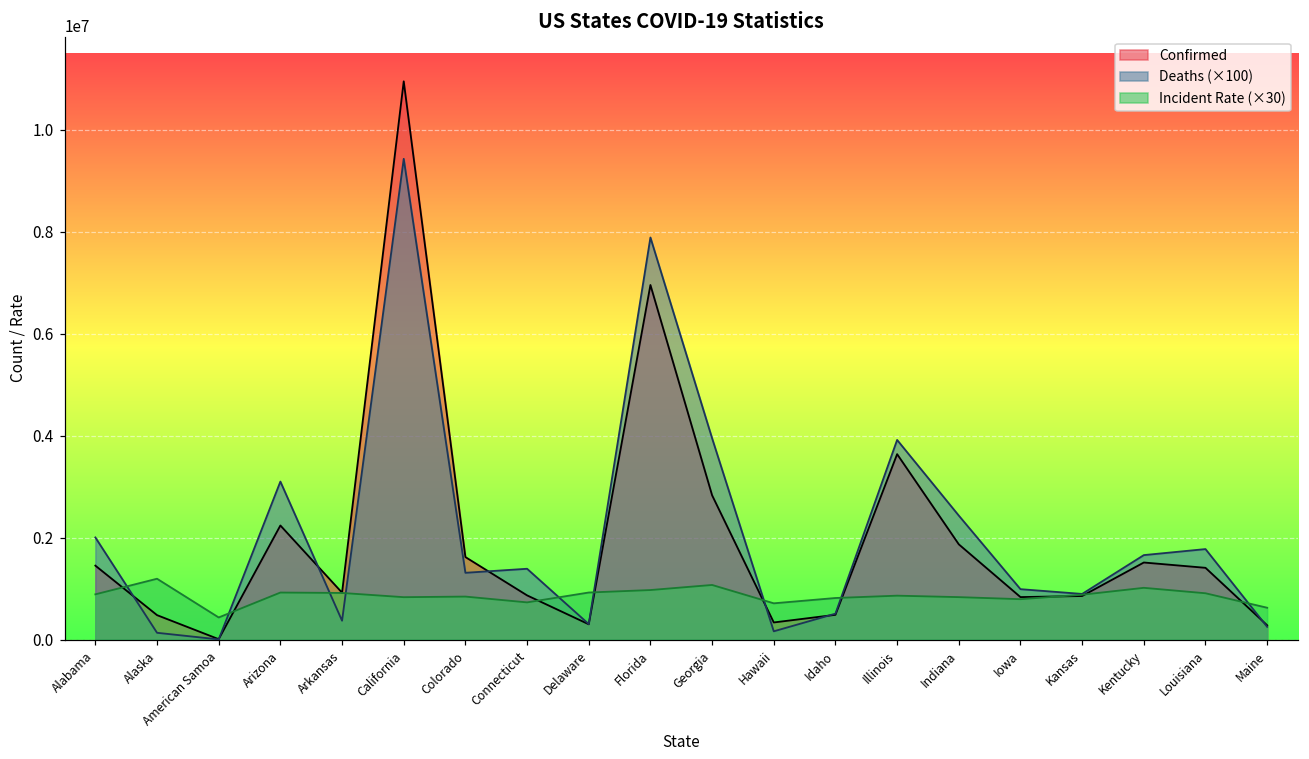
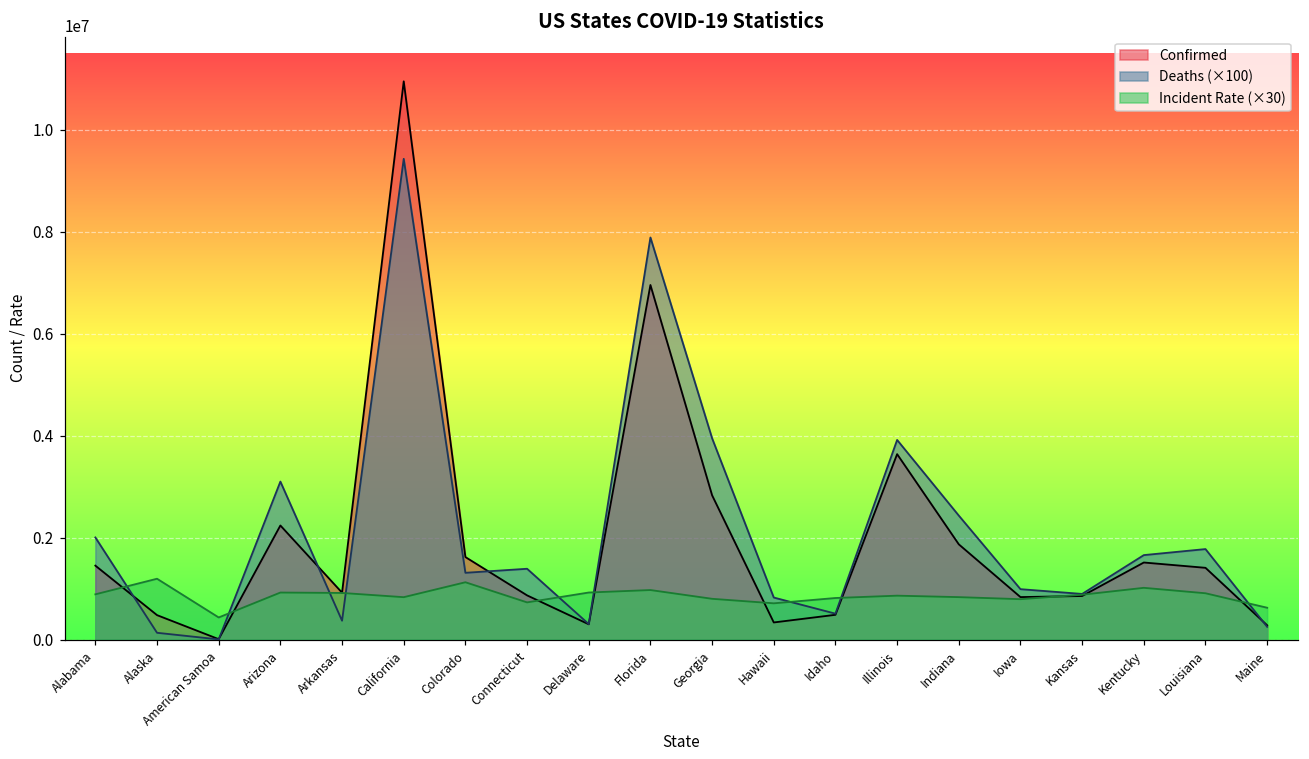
Incident Rate (×30), Colorado: 800000 -> 1100000
Incident Rate (×30), Georgia: 1100000 -> 800000
Deaths (×100), Hawaii: 200000 -> 800000
